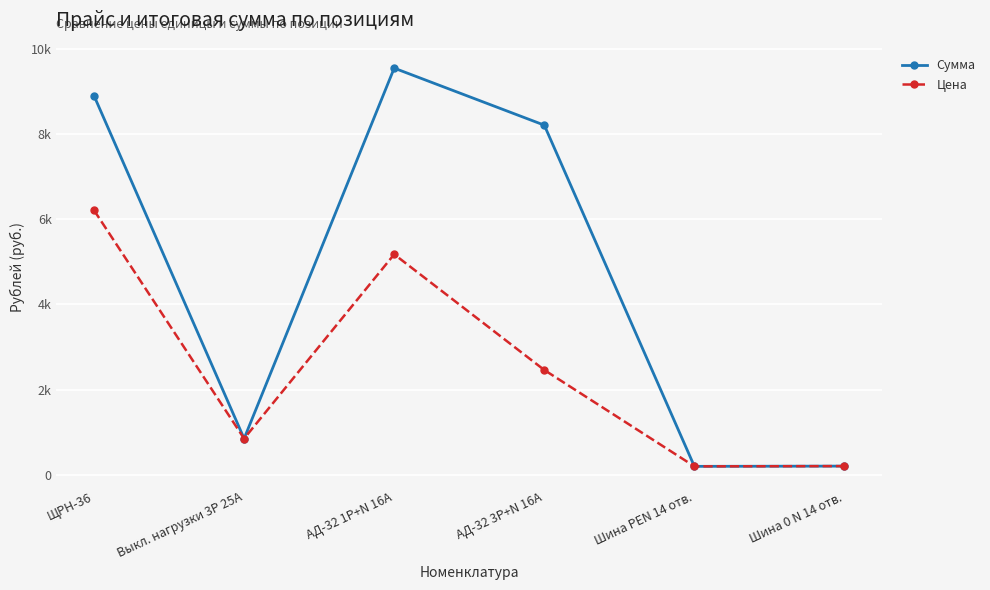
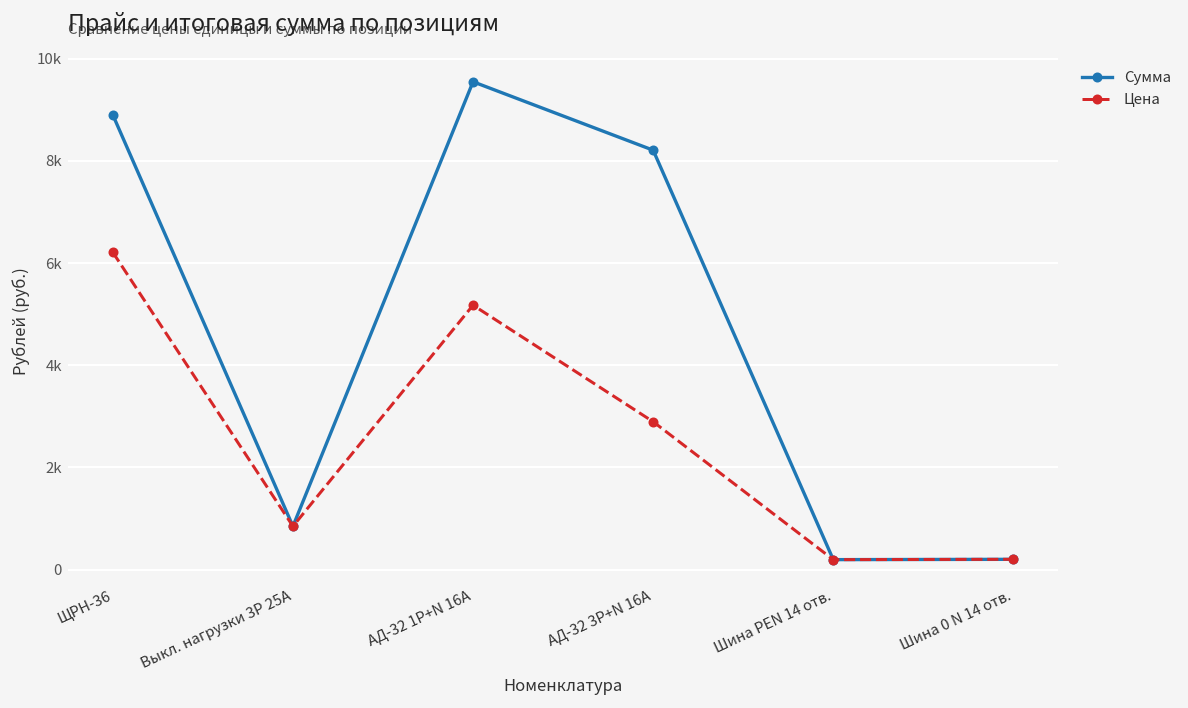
Цена, АД-32 3P+N 16А: 2500 -> 2900
